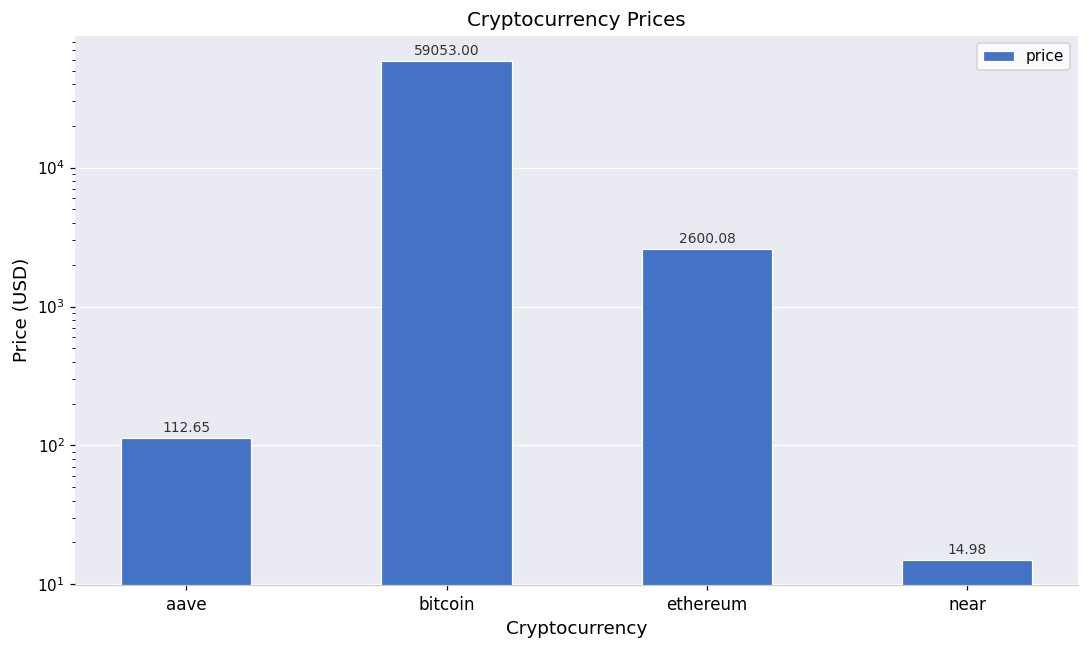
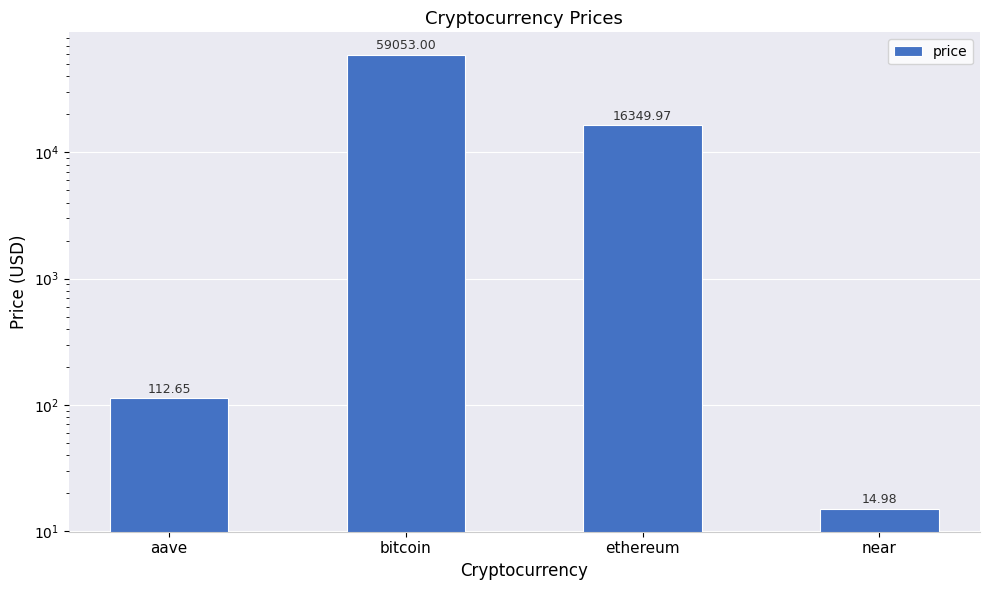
ethereum: 2600.08 -> 16349.97
